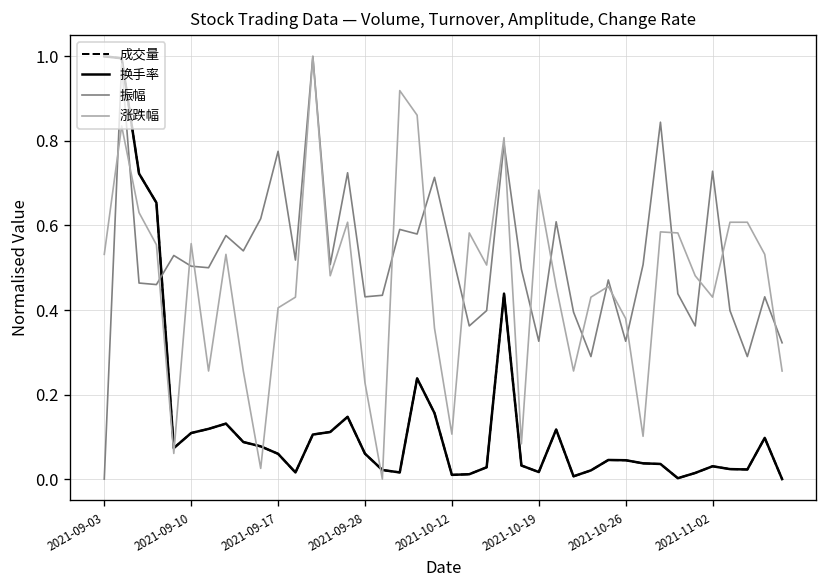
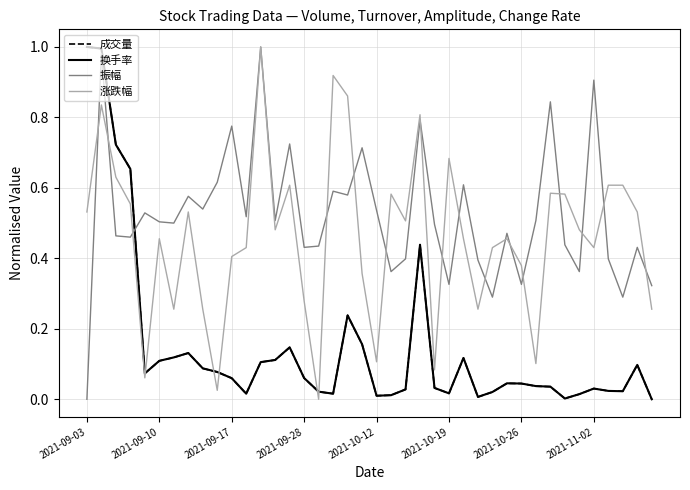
涨跌幅, 2021-09-10: 0.56 -> 0.46
涨跌幅, 2021-09-28: 0.23 -> 0.28
振幅, 2021-11-02: 0.73 -> 0.91
